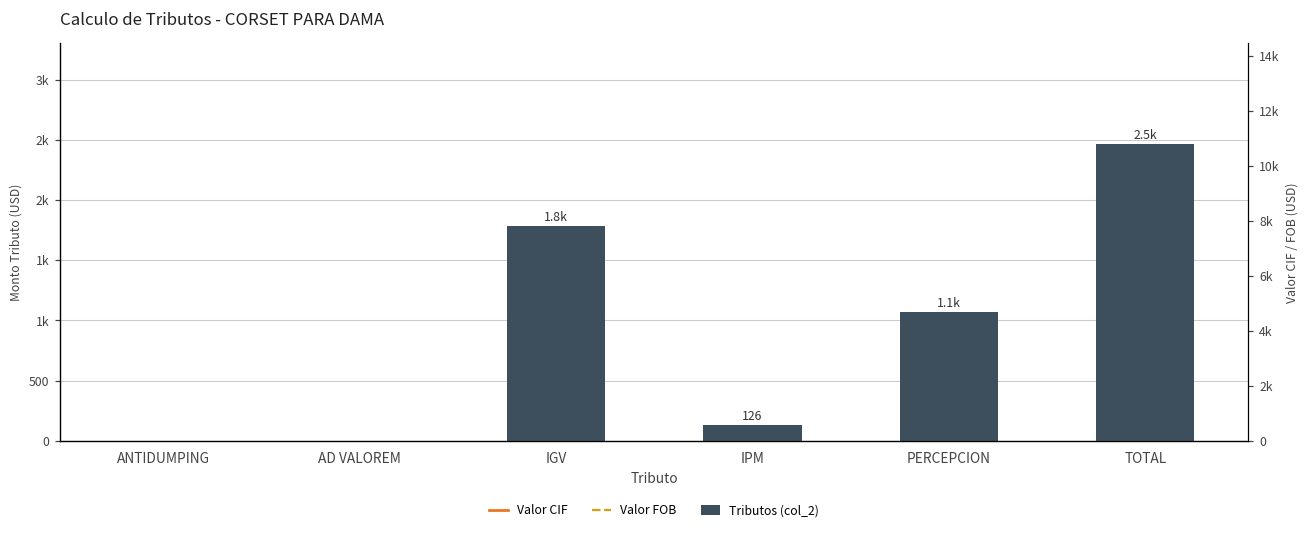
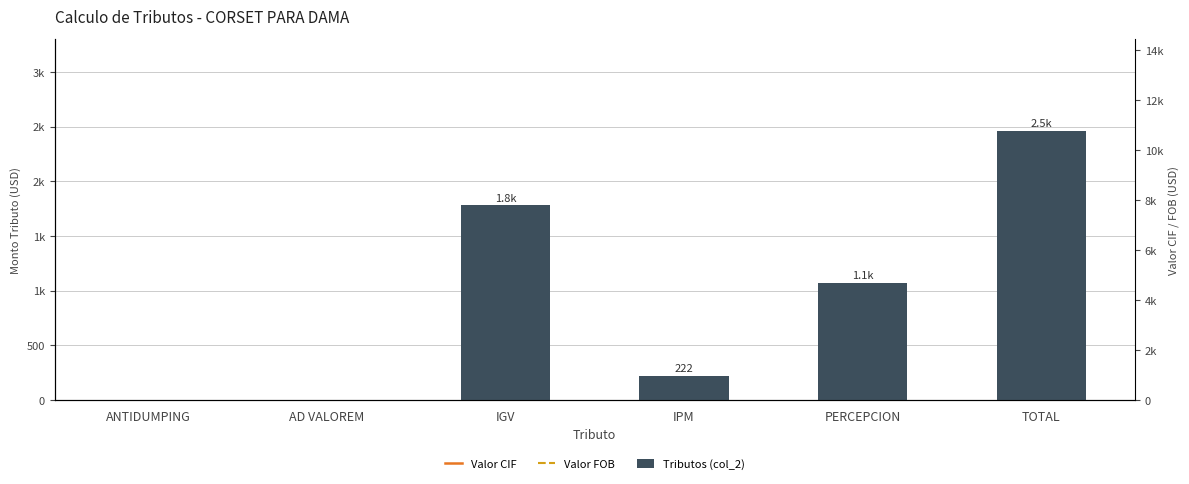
Tributos (col_2), IPM: 126 -> 222
